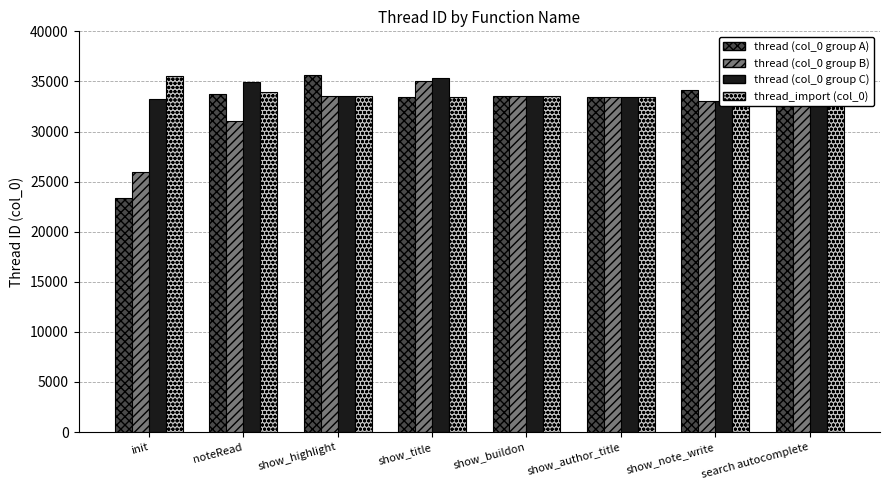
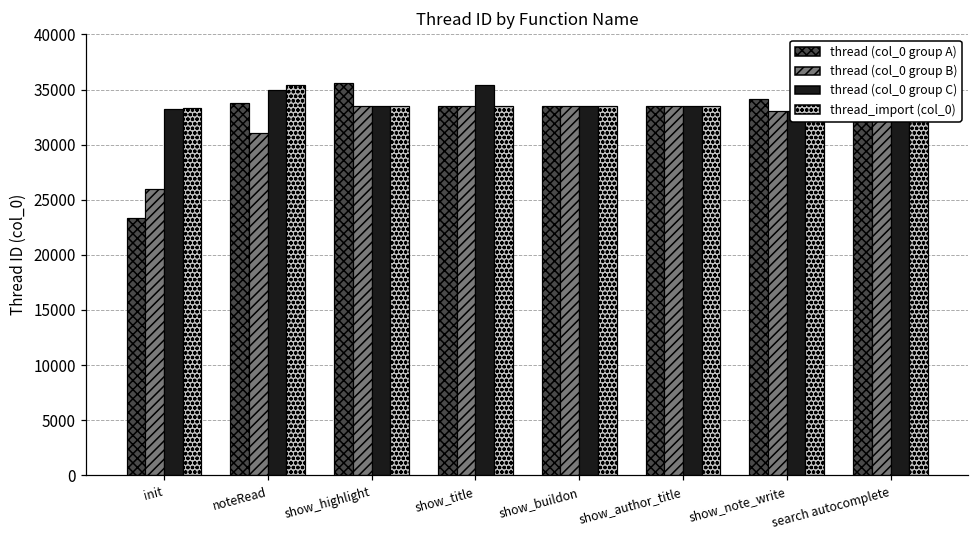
thread_import (col_0), init: 35500 -> 33300
thread_import (col_0), noteRead: 33900 -> 35400
thread (col_0 group B), show_title: 35100 -> 33500
